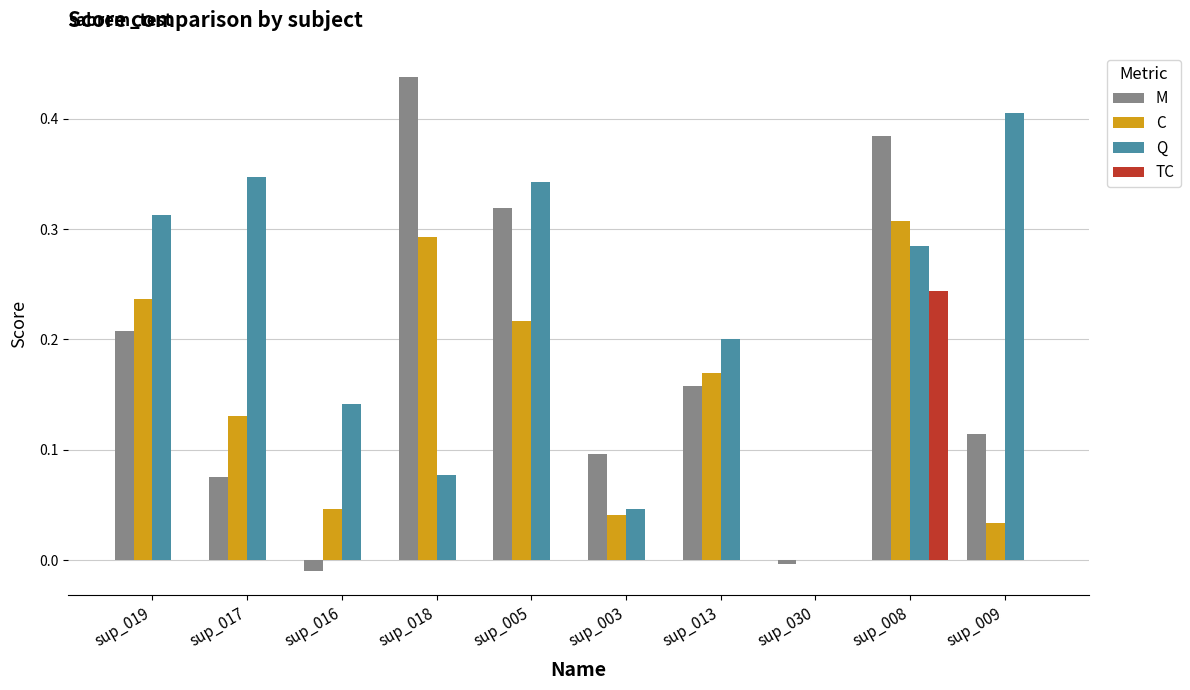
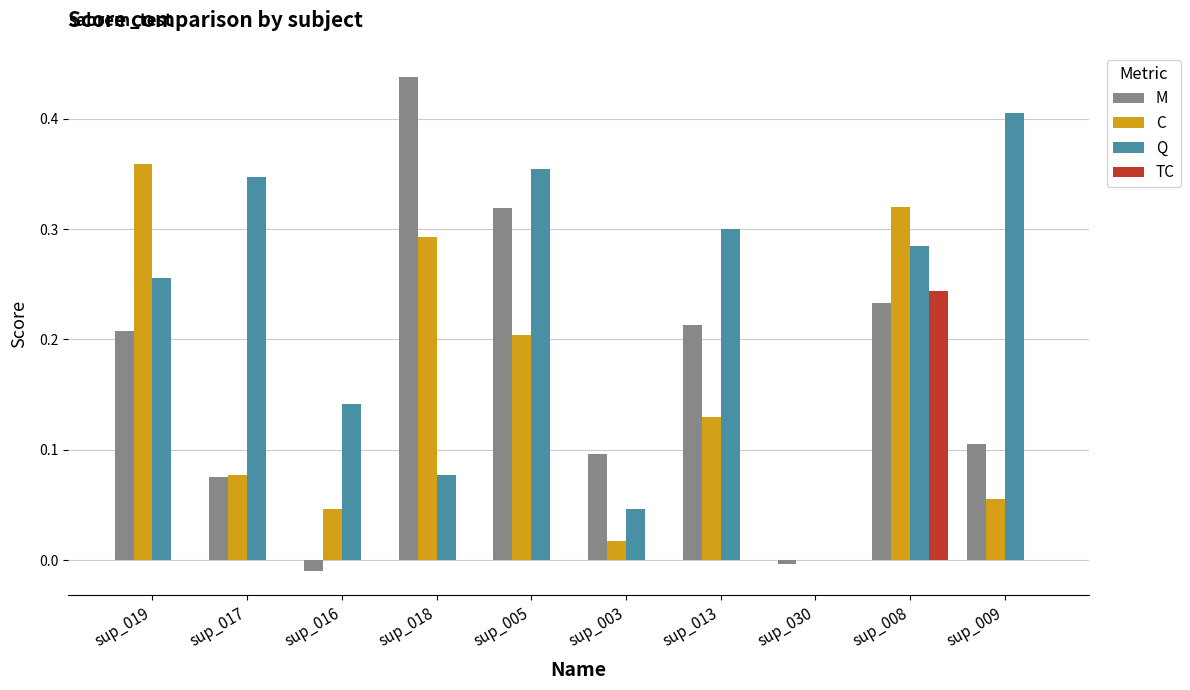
C, sup_019: 0.237 -> 0.359
Q, sup_019: 0.313 -> 0.256
C, sup_017: 0.131 -> 0.077
C, sup_005: 0.217 -> 0.204
Q, sup_005: 0.343 -> 0.354
C, sup_003: 0.041 -> 0.017
M, sup_013: 0.158 -> 0.213
C, sup_013: 0.17 -> 0.13
Q, sup_013: 0.2 -> 0.3
M, sup_008: 0.384 -> 0.233
C, sup_008: 0.307 -> 0.320
M, sup_009: 0.114 -> 0.105
C, sup_009: 0.034 -> 0.055
